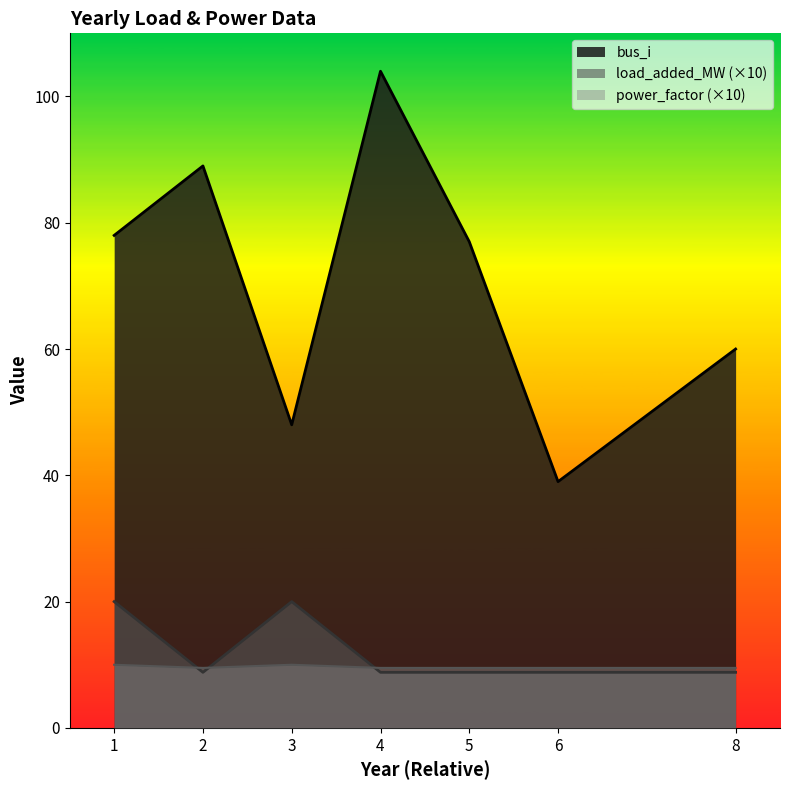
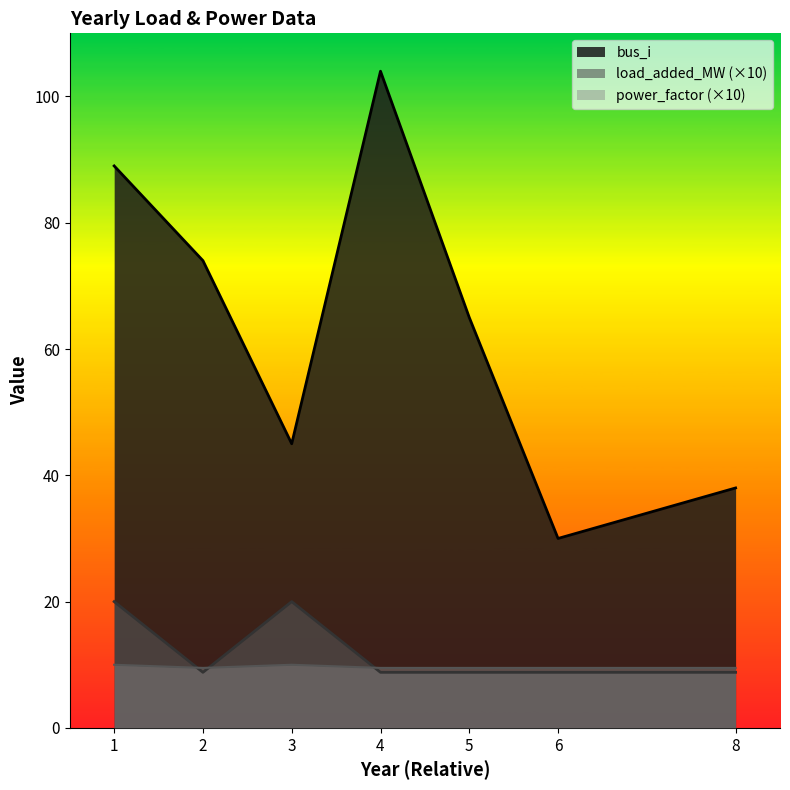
bus_i, 1: 78 -> 89
bus_i, 2: 89 -> 74
bus_i, 3: 48 -> 45
bus_i, 5: 77 -> 65
bus_i, 6: 39 -> 30
bus_i, 8: 60 -> 38
